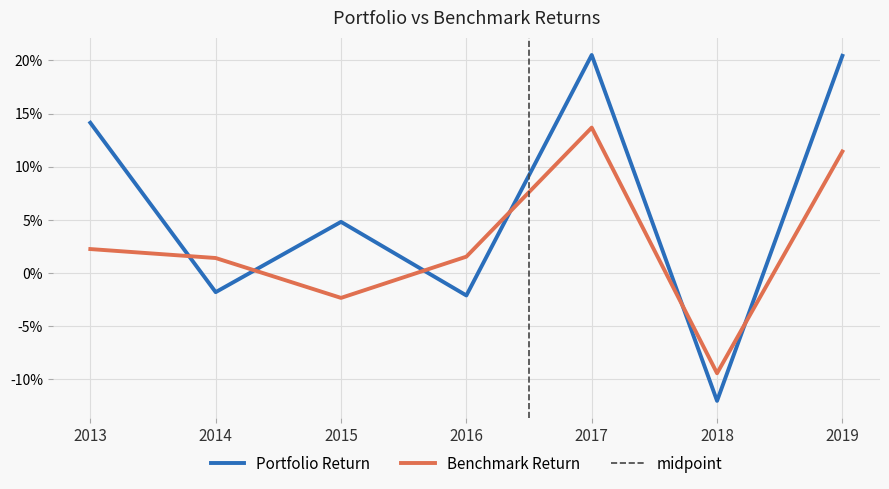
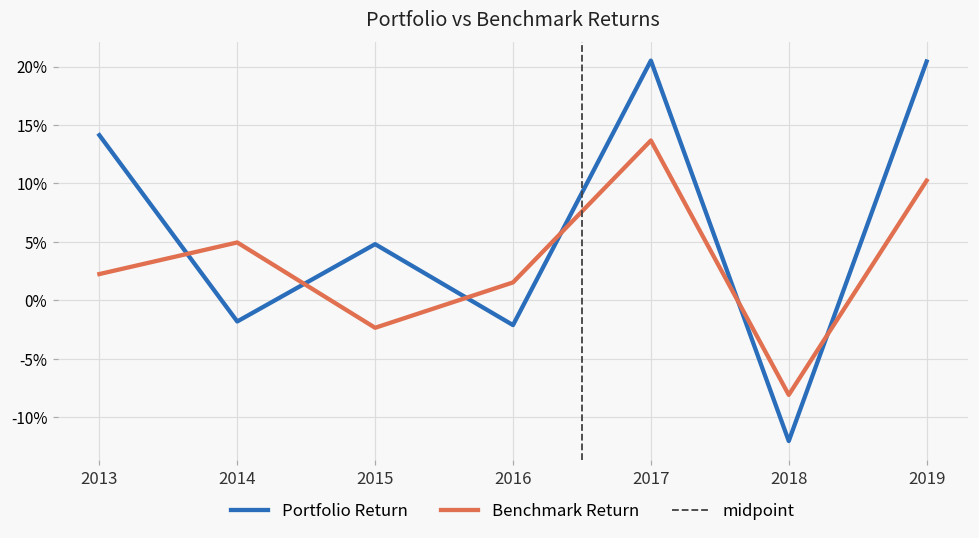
Benchmark Return, 2014: 1.4% -> 5.0%
Benchmark Return, 2018: -9.4% -> -8.1%
Benchmark Return, 2019: 11.4% -> 10.2%
